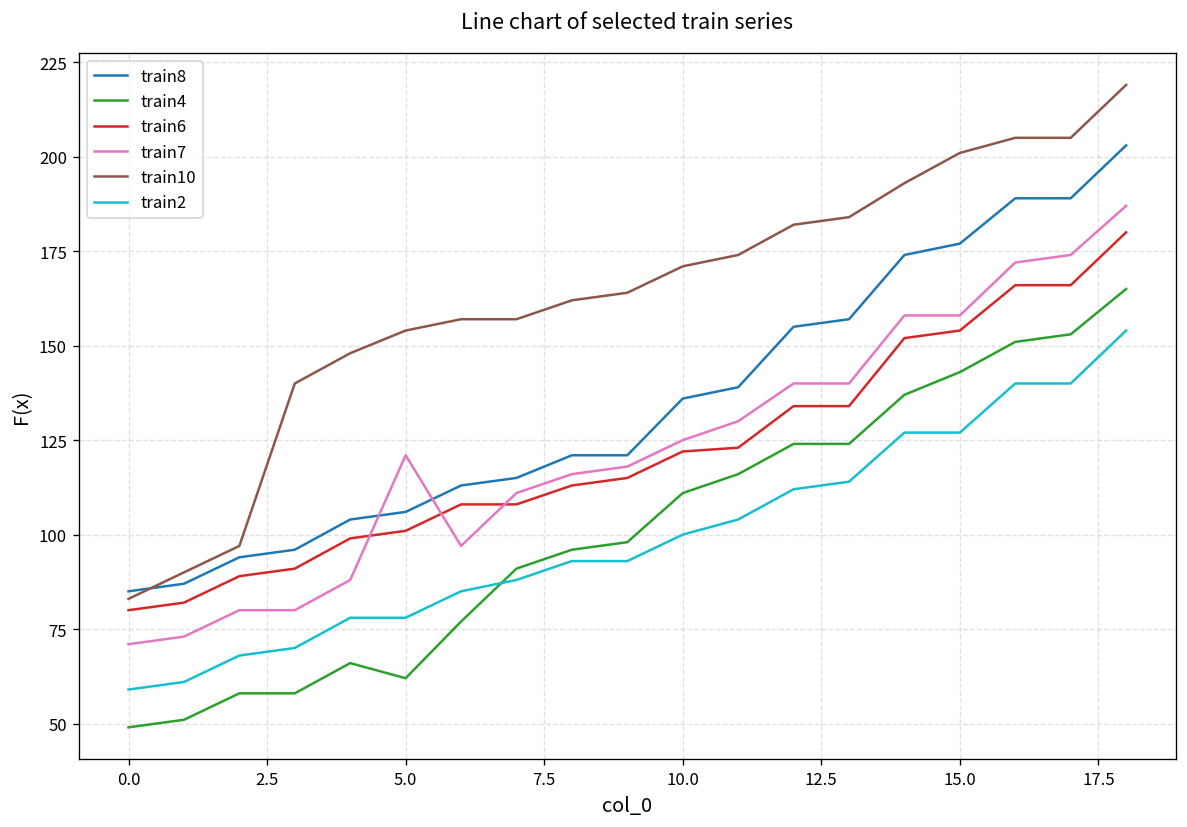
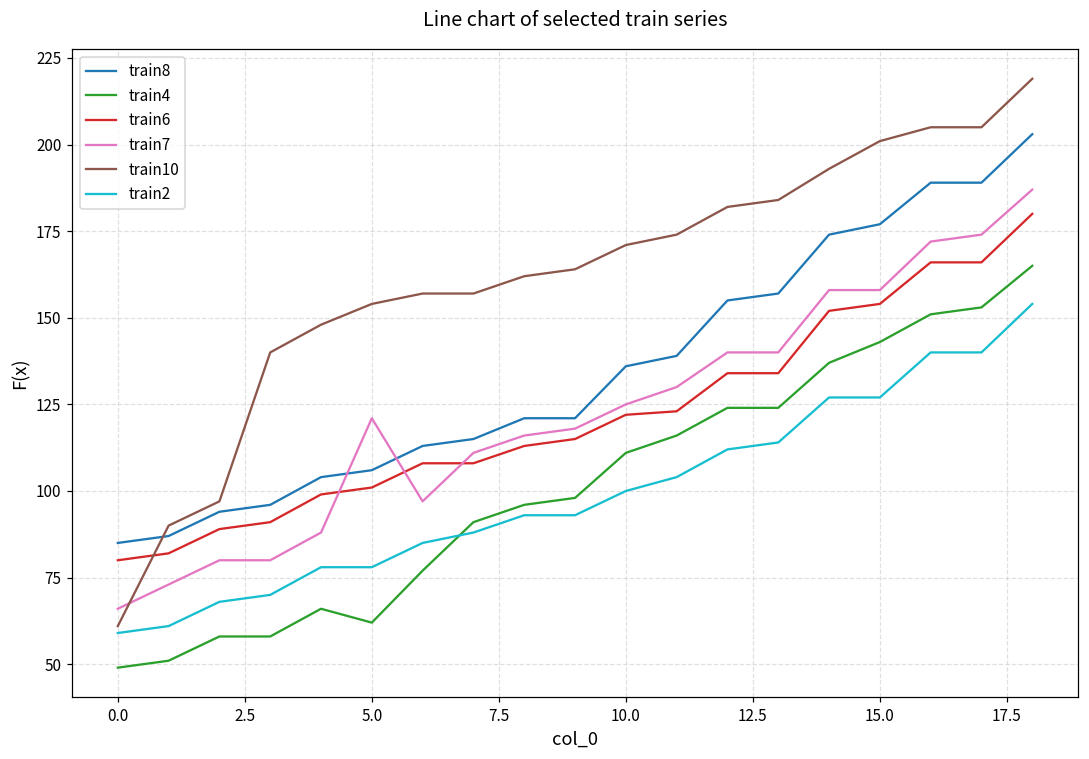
train7, 0.0: 71 -> 66
train10, 0.0: 83 -> 61
